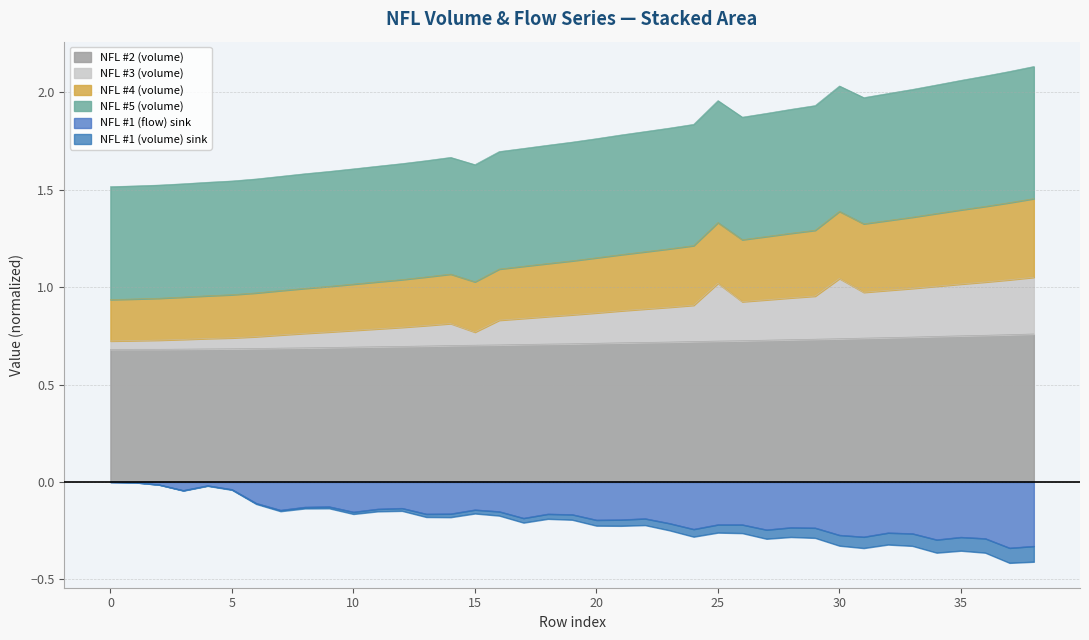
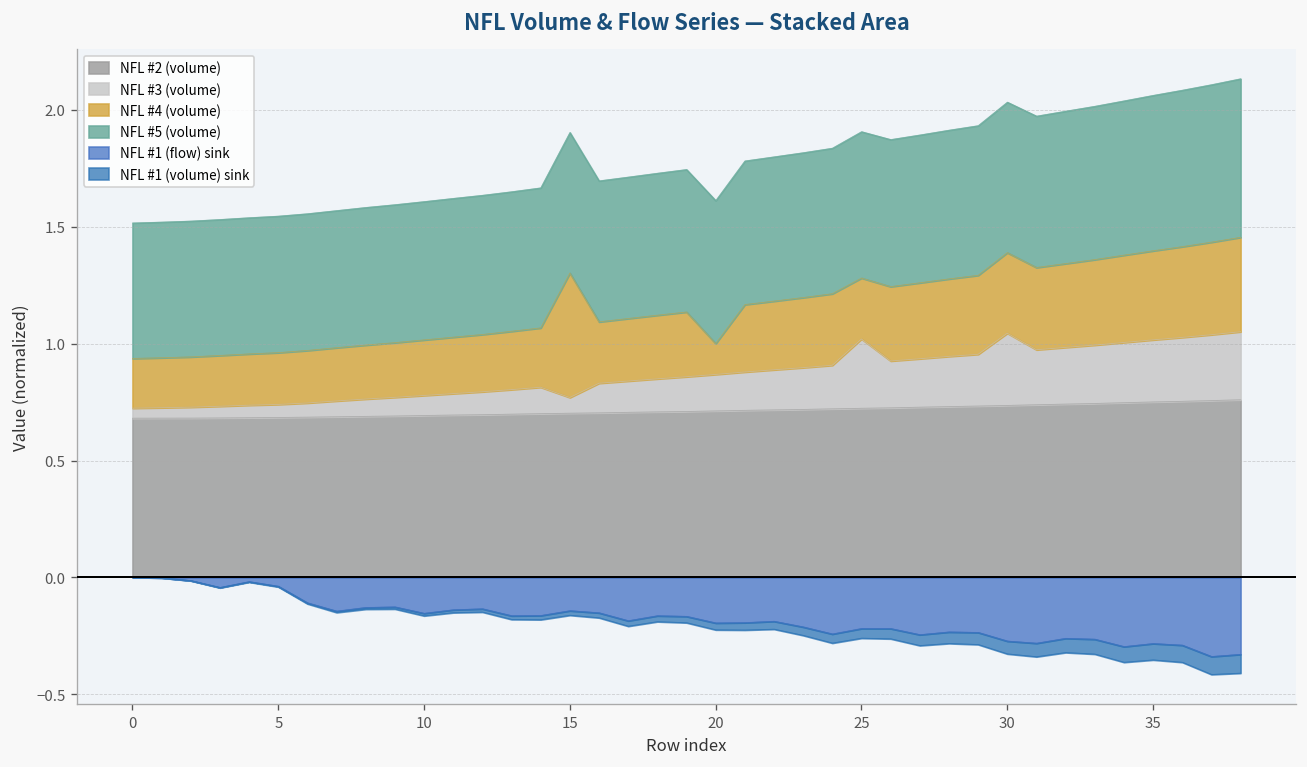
NFL #4 (volume), 15: 0.26 -> 0.53
NFL #4 (volume), 20: 0.28 -> 0.13
NFL #4 (volume), 25: 0.31 -> 0.26
